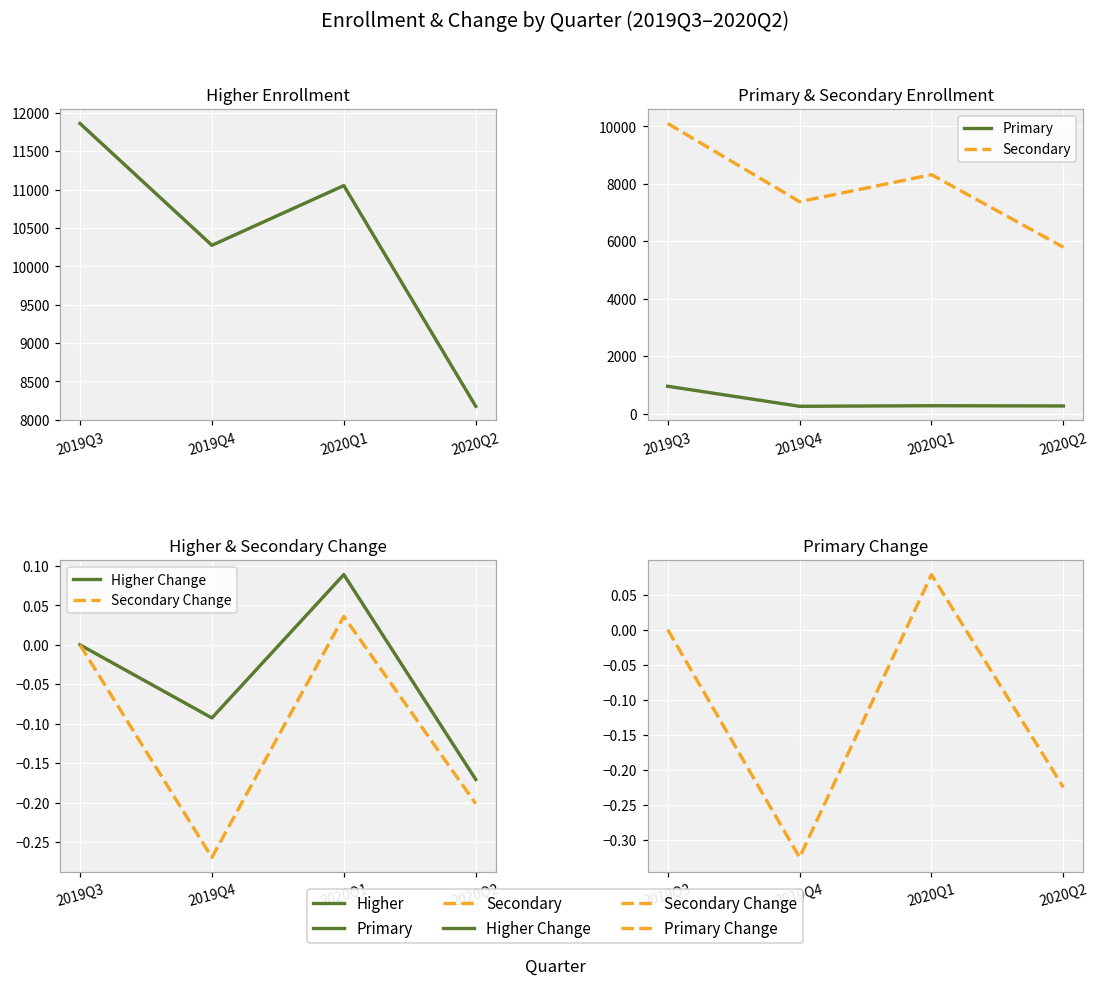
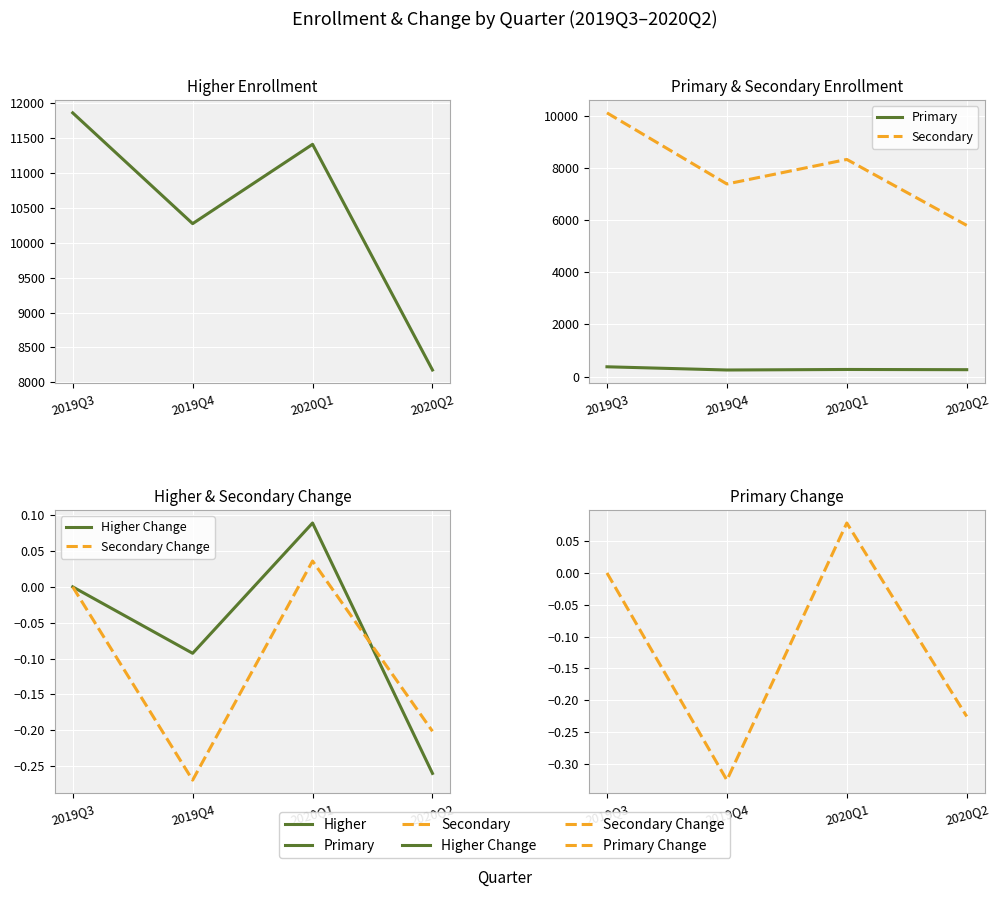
Higher Enrollment, 2020Q1: 11100 -> 11400
Primary & Secondary Enrollment, Primary, 2019Q3: 1000 -> 400
Higher & Secondary Change, Higher Change, 2020Q2: -0.17 -> -0.26
